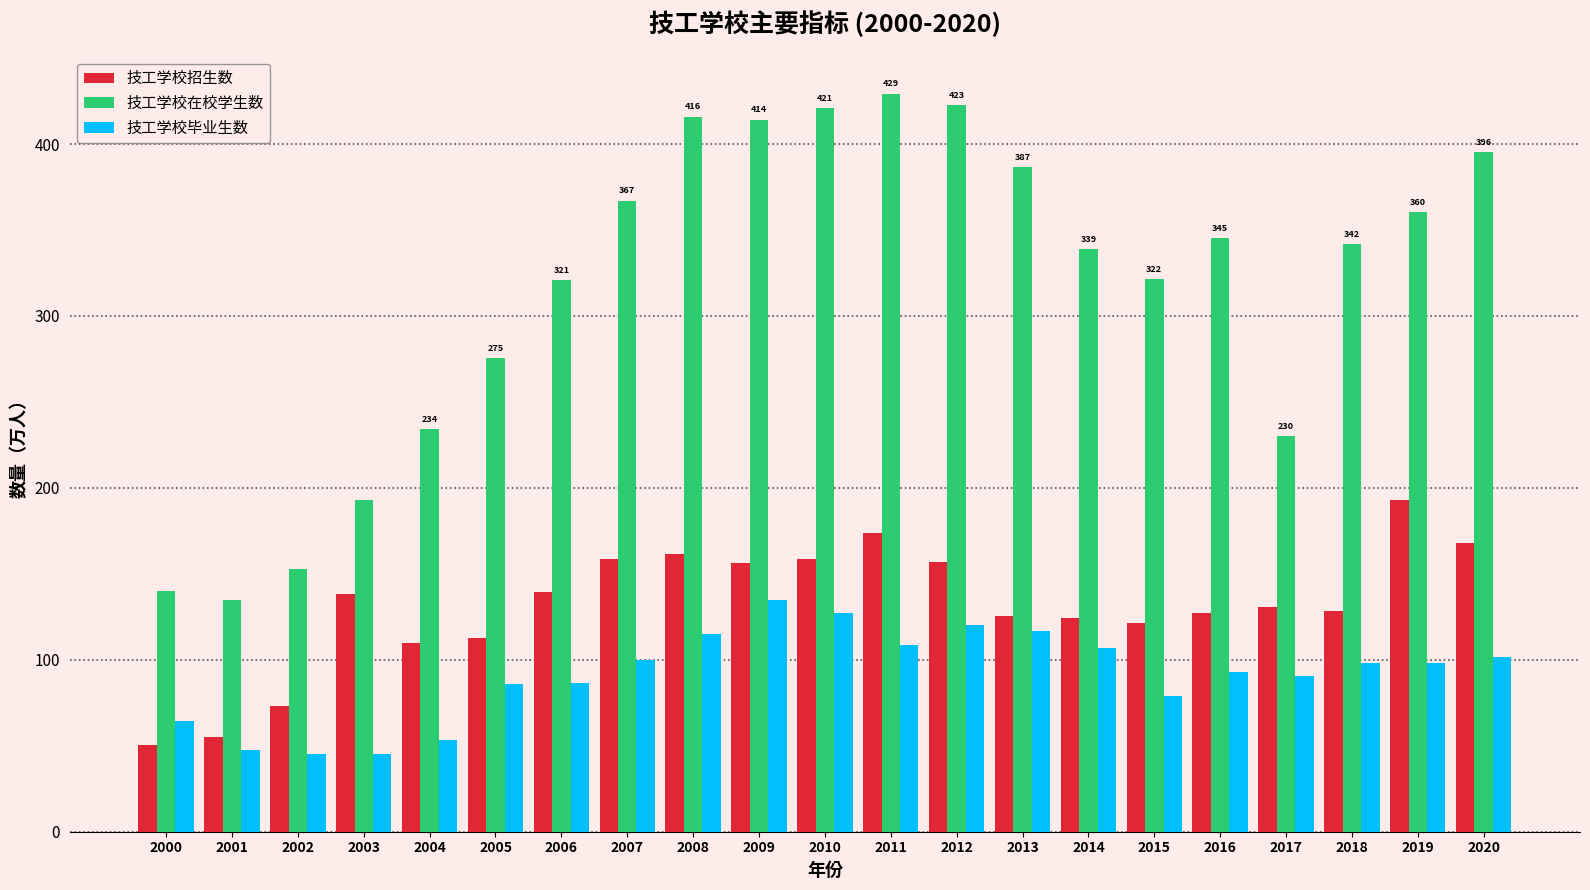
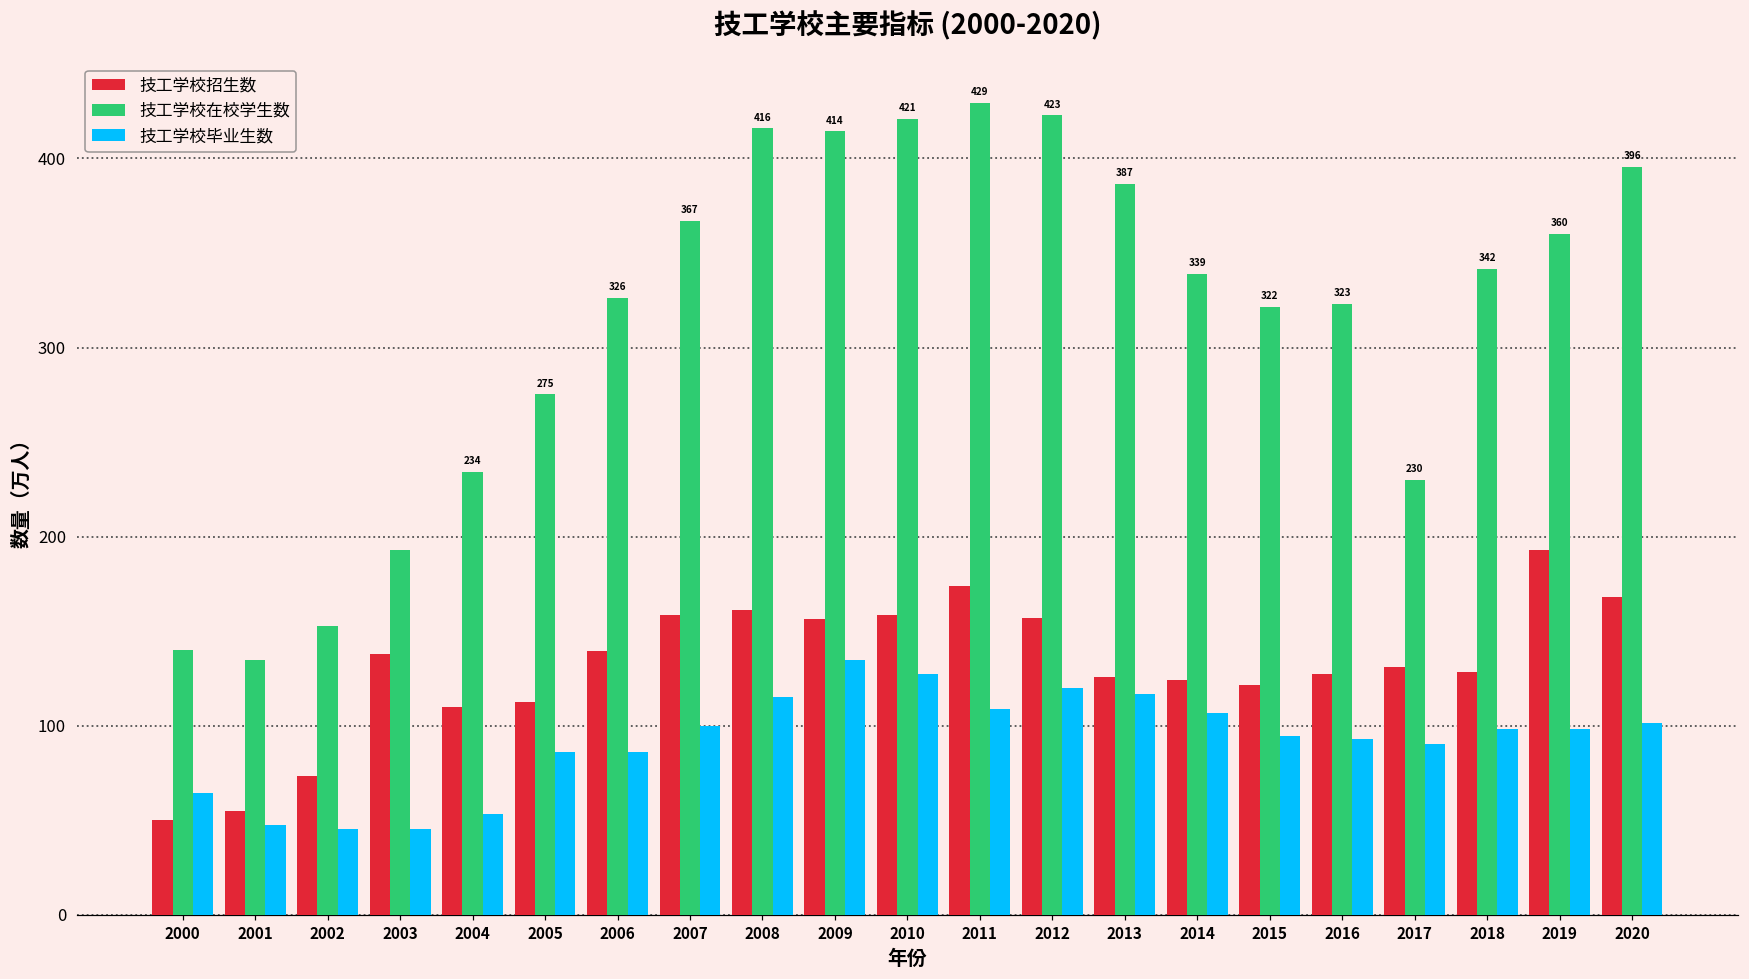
技工学校在校学生数, 2006: 321 -> 326
技工学校毕业生数, 2015: 79 -> 95
技工学校在校学生数, 2016: 345 -> 323
